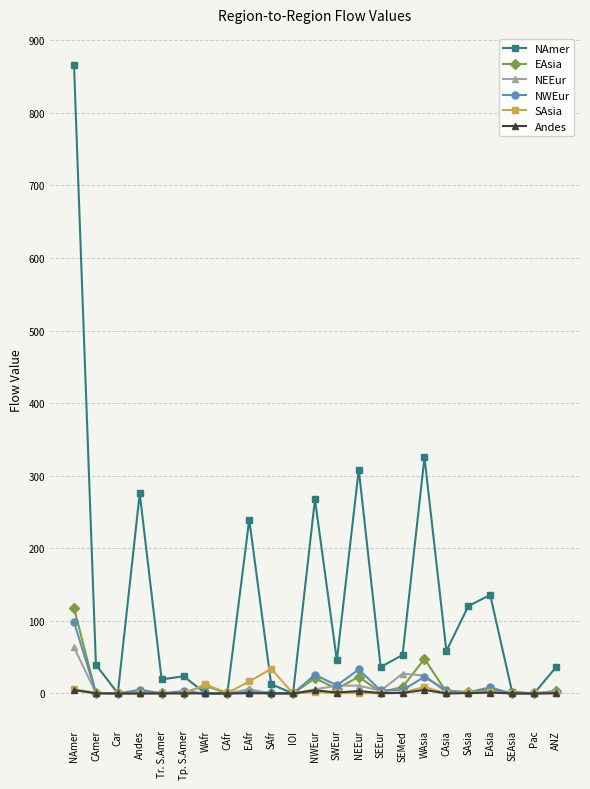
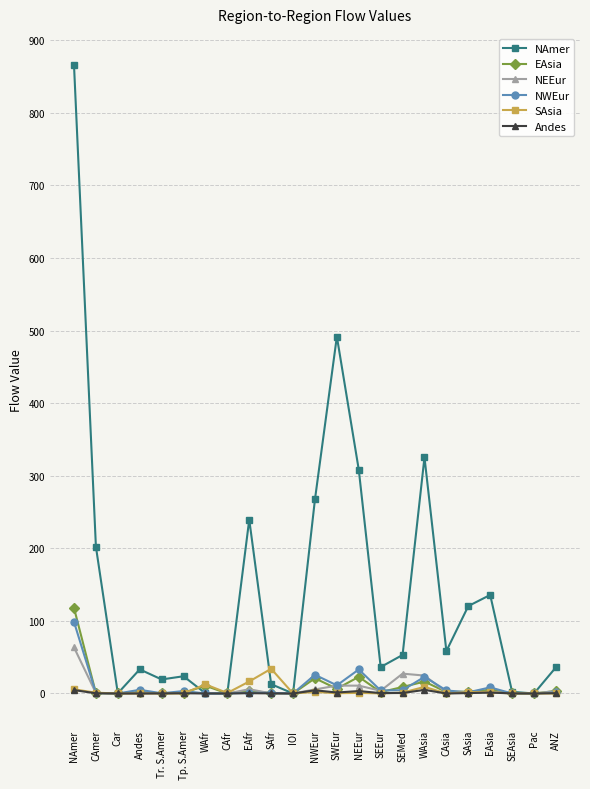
NAmer, CAmer: 40 -> 200
NAmer, Andes: 280 -> 30
NAmer, SWEur: 50 -> 490
EAsia, WAsia: 50 -> 20
